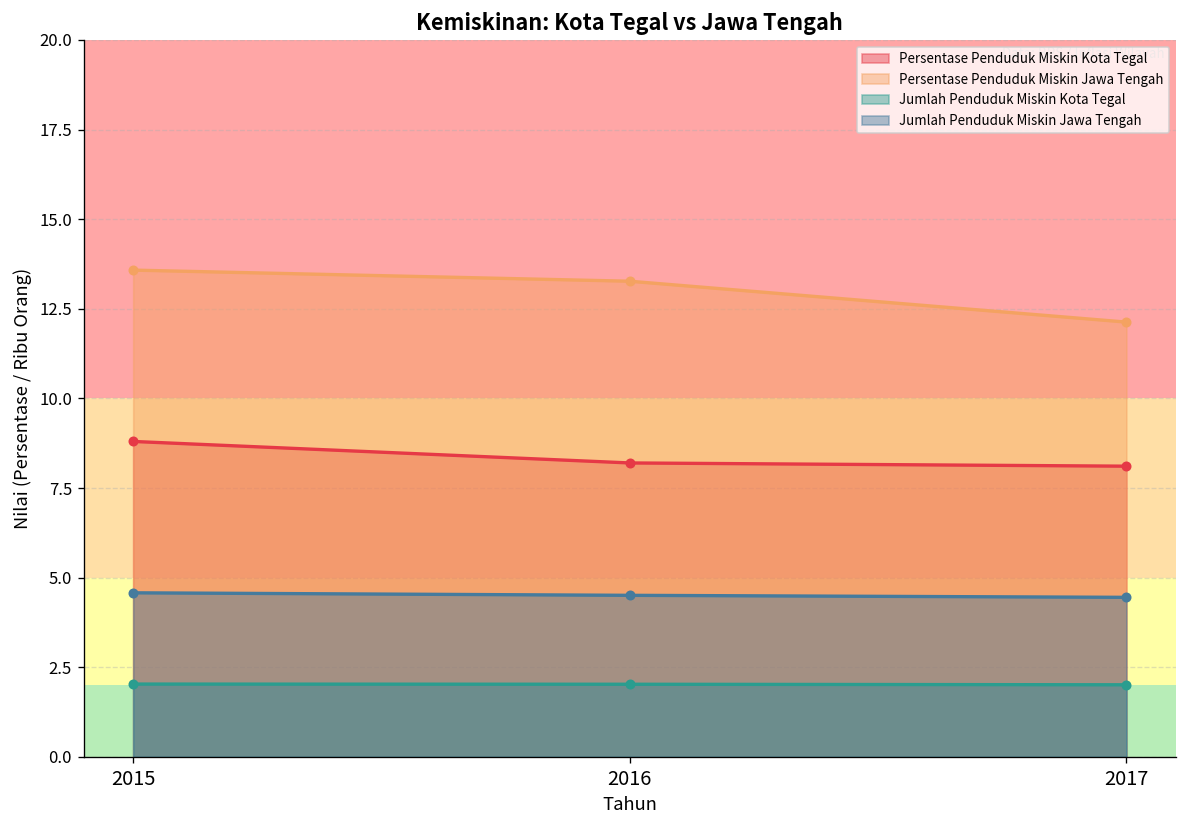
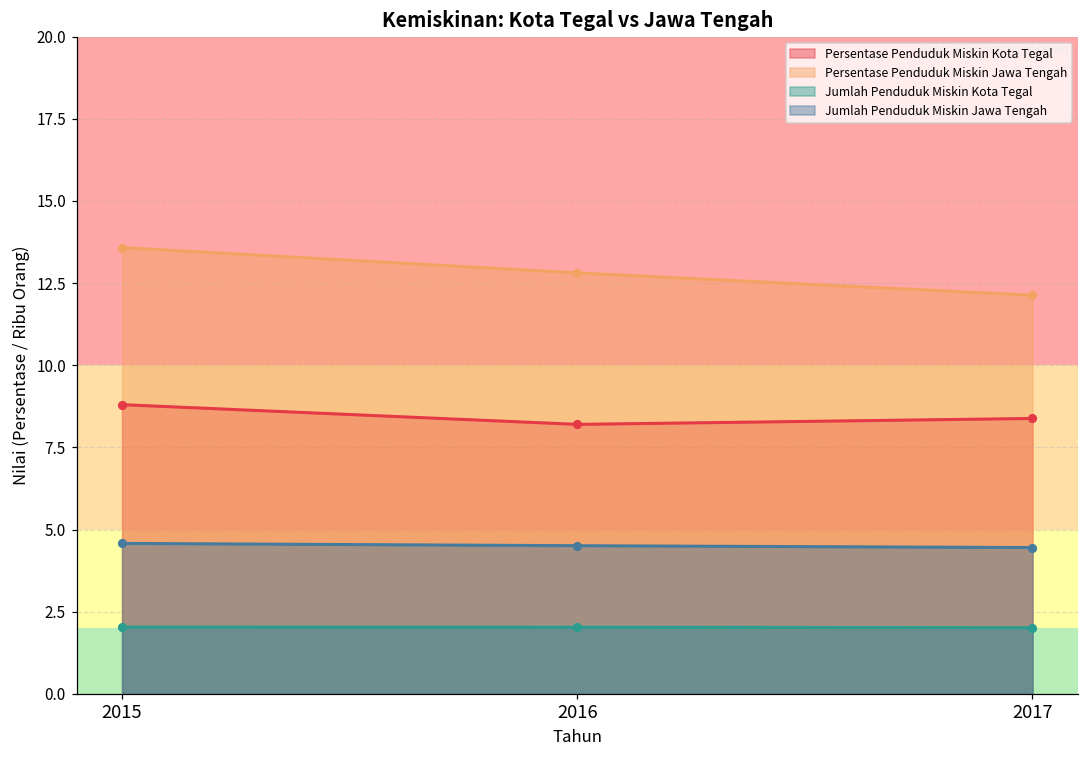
Persentase Penduduk Miskin Jawa Tengah, 2016: 13.3 -> 12.8
Persentase Penduduk Miskin Kota Tegal, 2017: 8.1 -> 8.4
